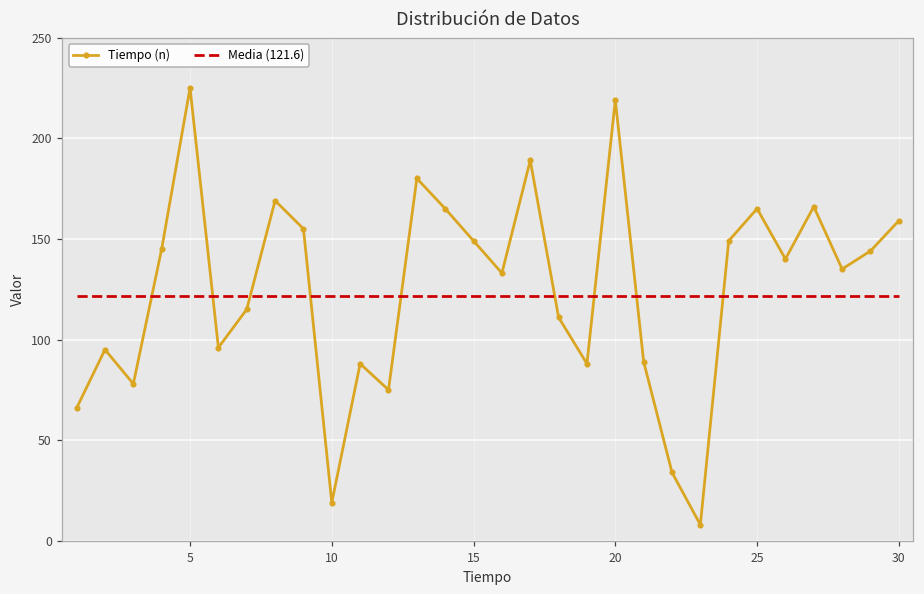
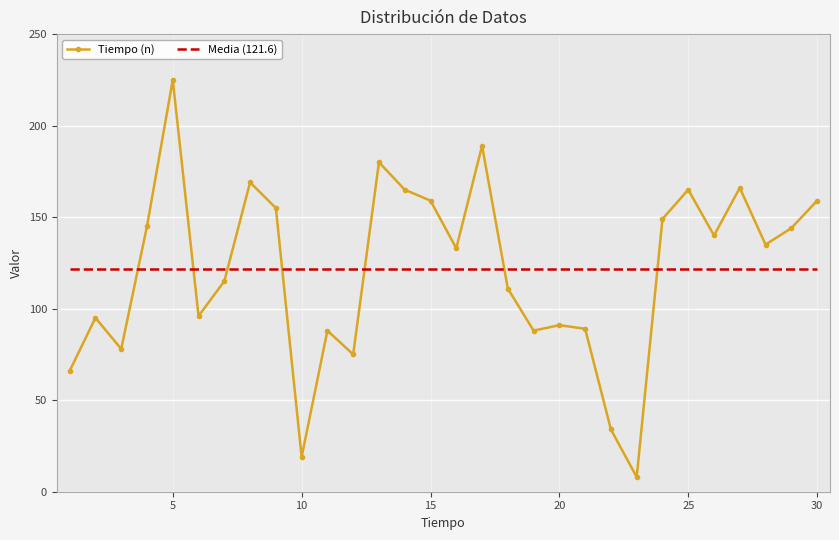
Tiempo (n), 15: 149 -> 159
Tiempo (n), 20: 219 -> 91
